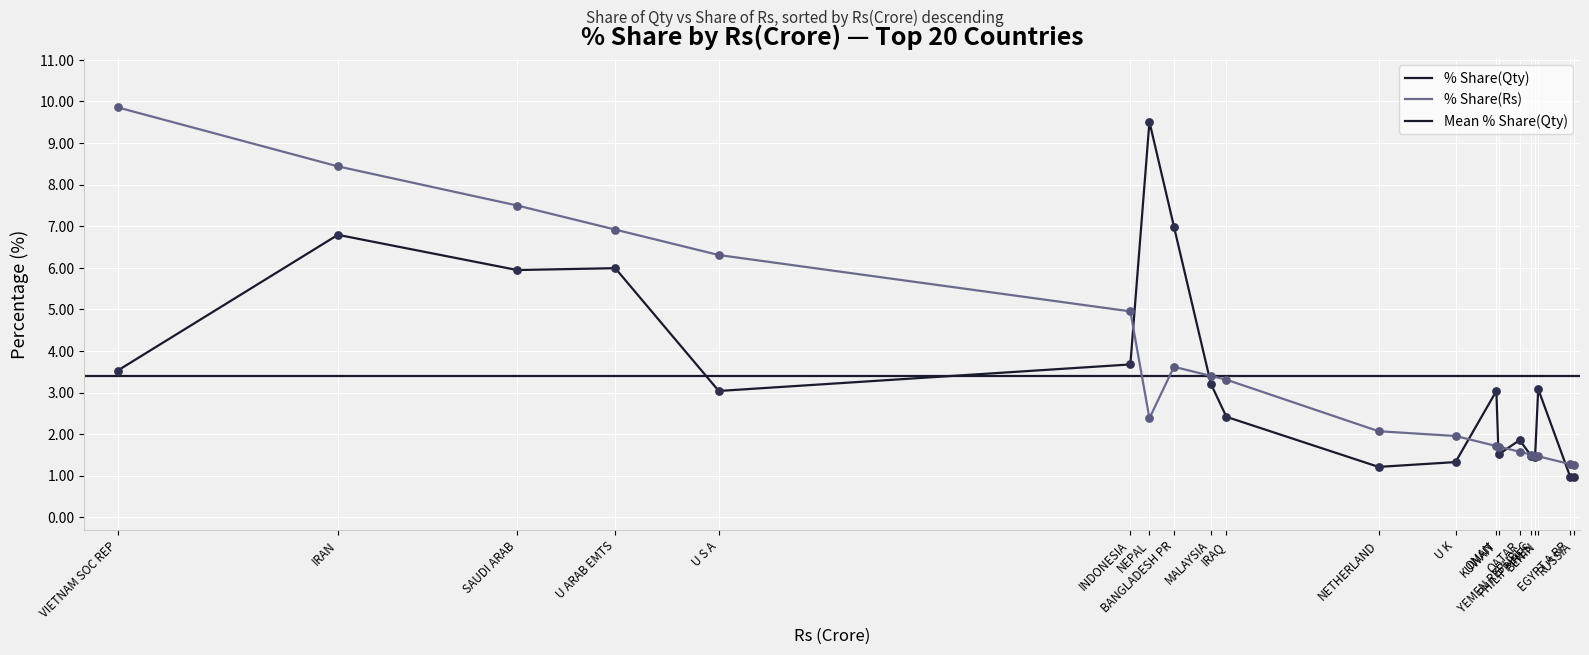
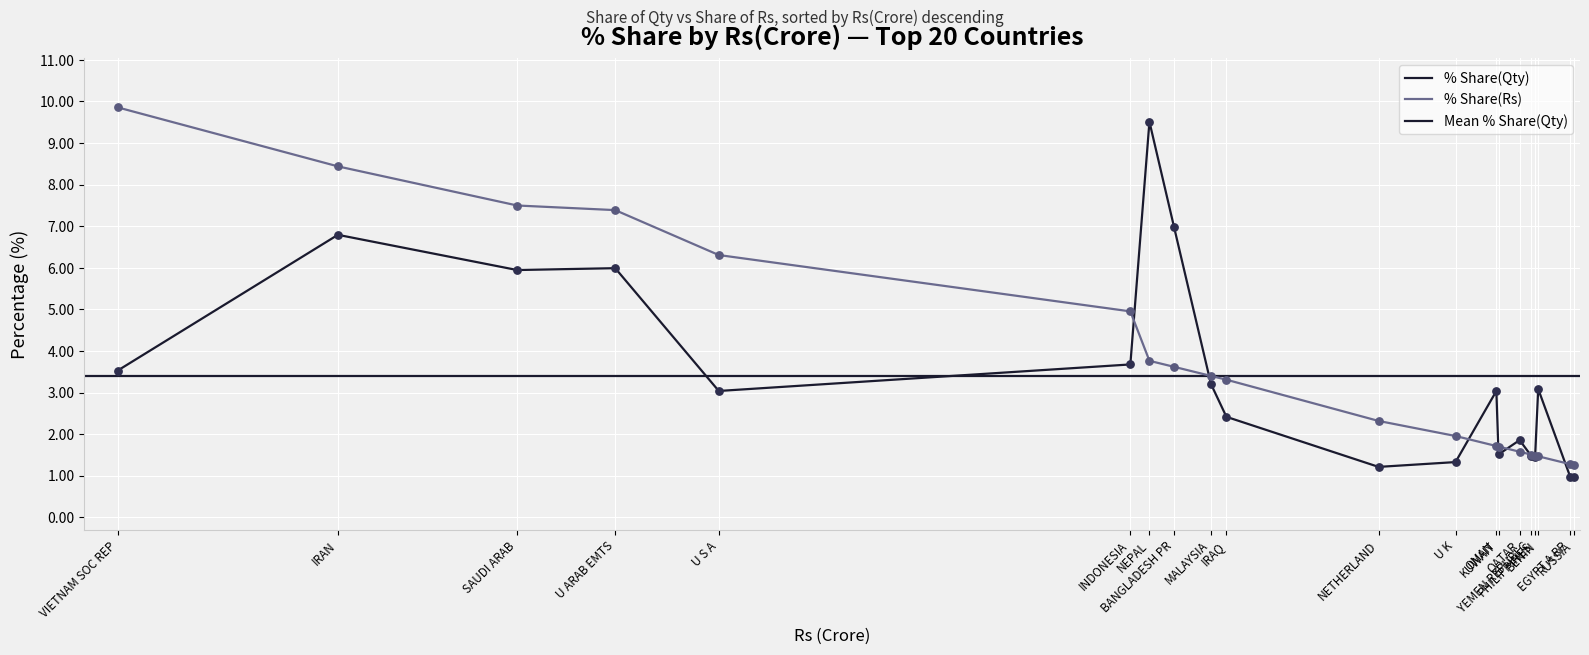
% Share(Rs), U ARAB EMTS: 6.9 -> 7.4
% Share(Rs), NEPAL: 2.4 -> 3.8
% Share(Rs), NETHERLAND: 2.1 -> 2.3
